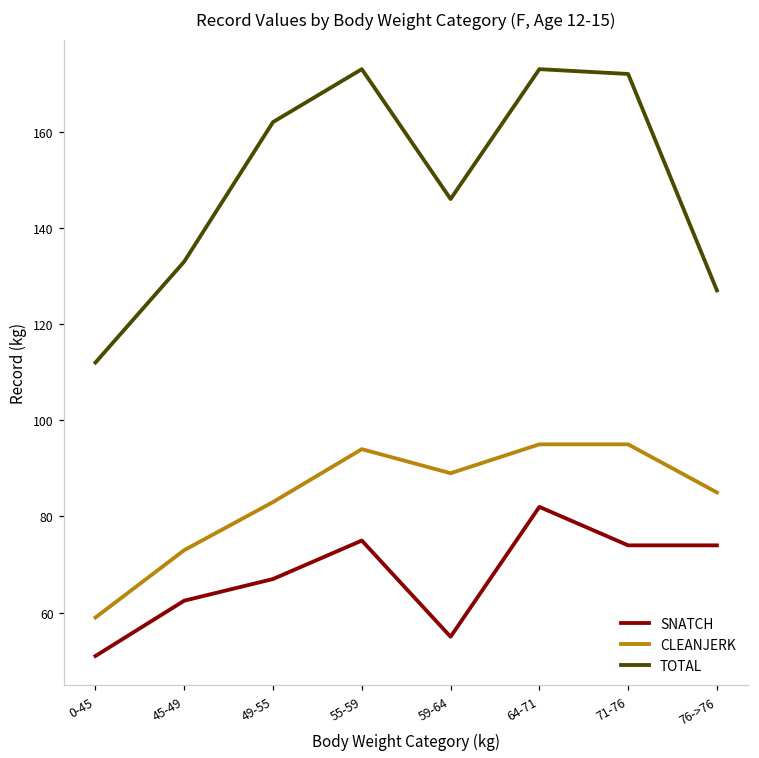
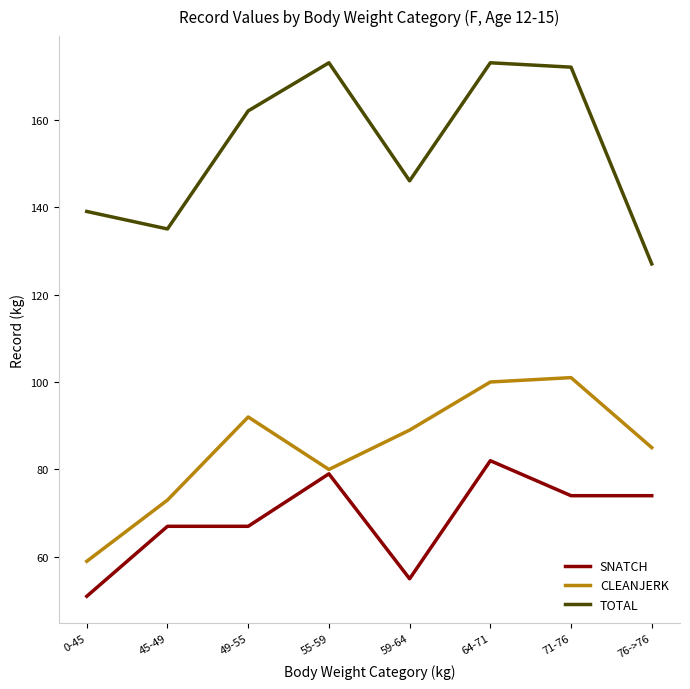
TOTAL, 0-45: 112 -> 139
SNATCH, 45-49: 63 -> 67
TOTAL, 45-49: 133 -> 135
CLEANJERK, 49-55: 83 -> 92
SNATCH, 55-59: 75 -> 79
CLEANJERK, 55-59: 94 -> 80
CLEANJERK, 64-71: 95 -> 100
CLEANJERK, 71-76: 95 -> 101
